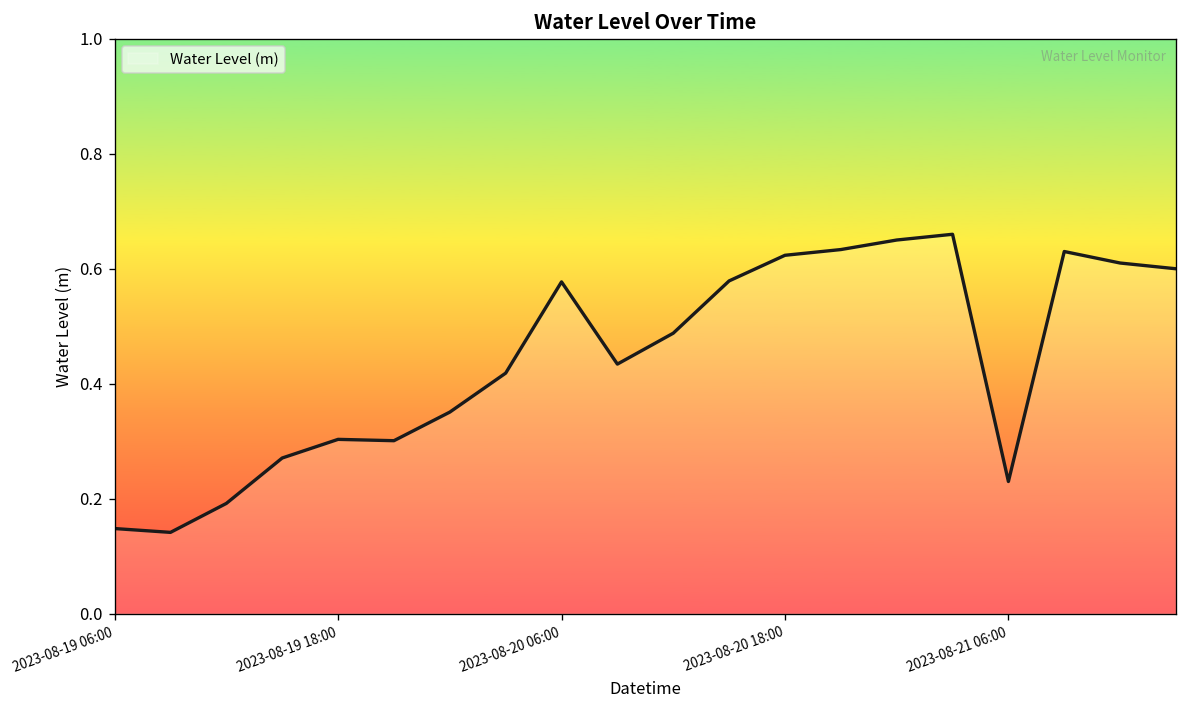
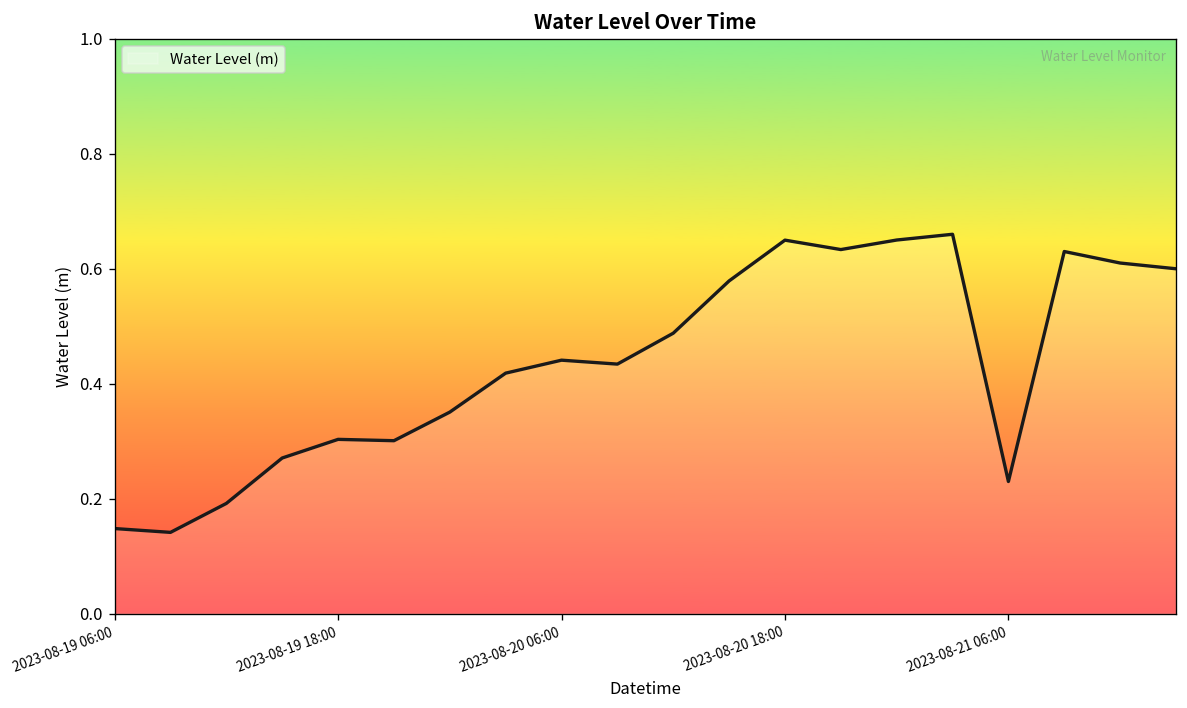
2023-08-20 06:00: 0.58 -> 0.44
2023-08-20 18:00: 0.62 -> 0.65
